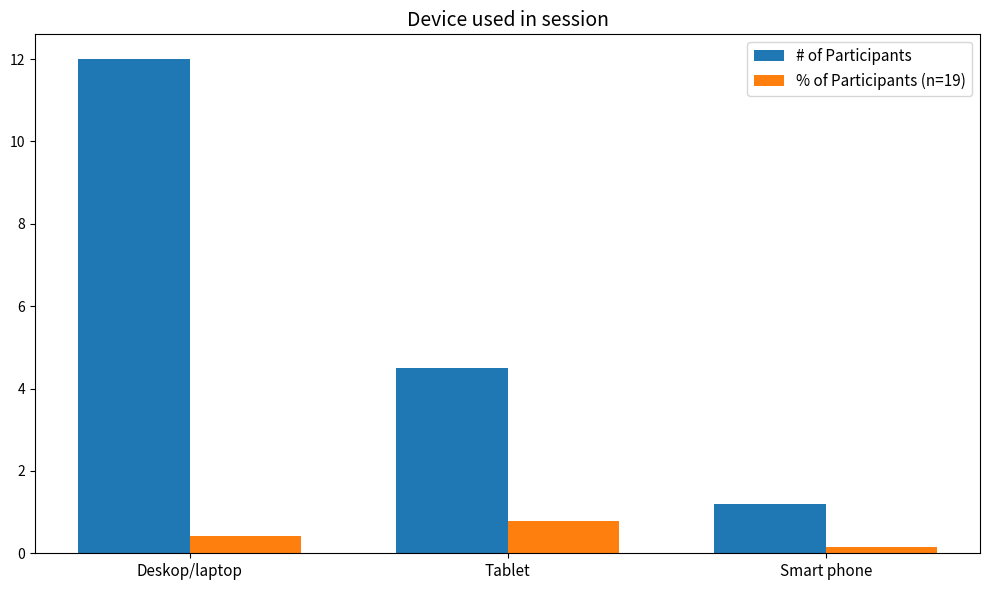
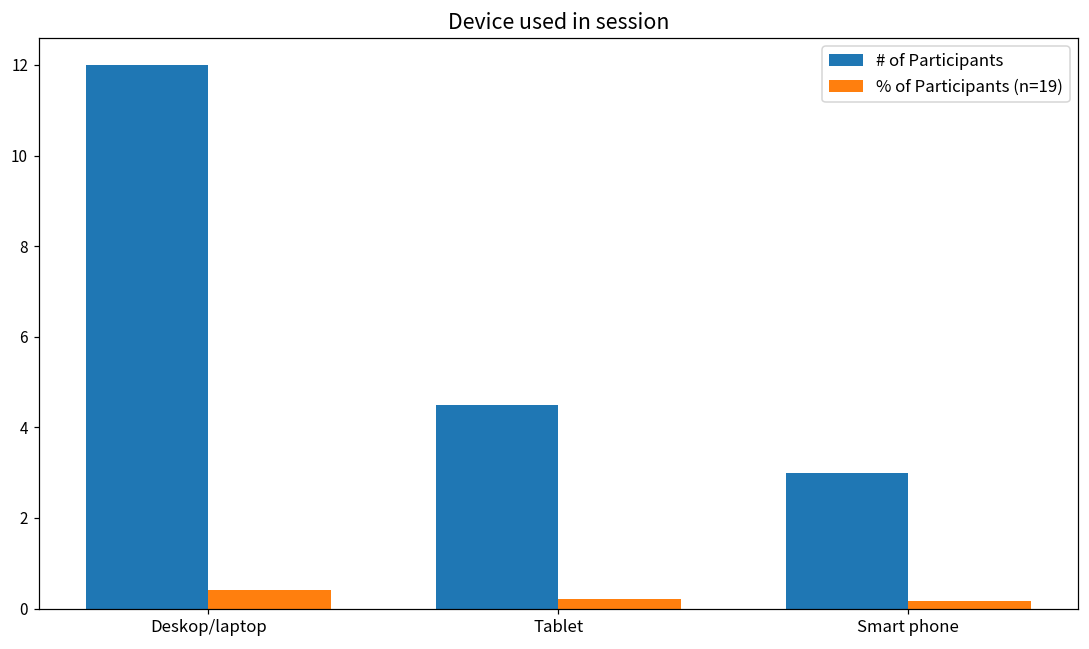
% of Participants (n=19), Tablet: 0.8 -> 0.2
# of Participants, Smart phone: 1.2 -> 3.0
